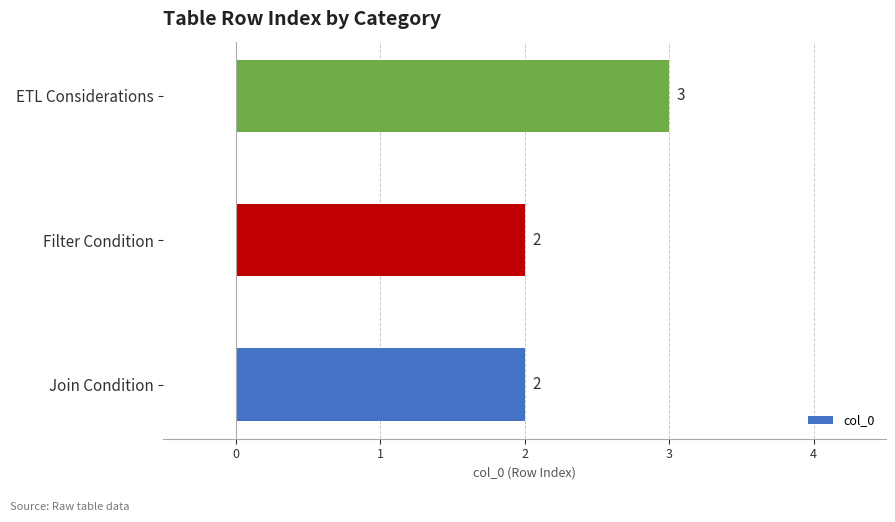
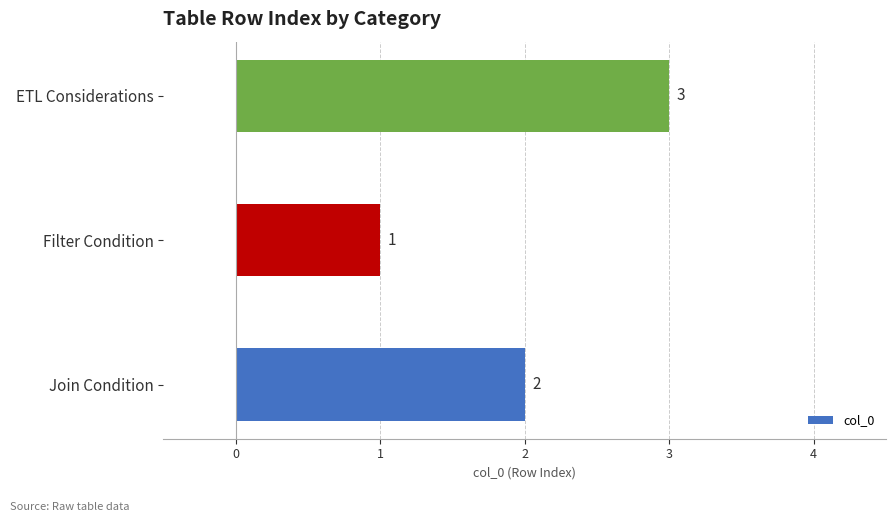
Filter Condition: 2 -> 1
